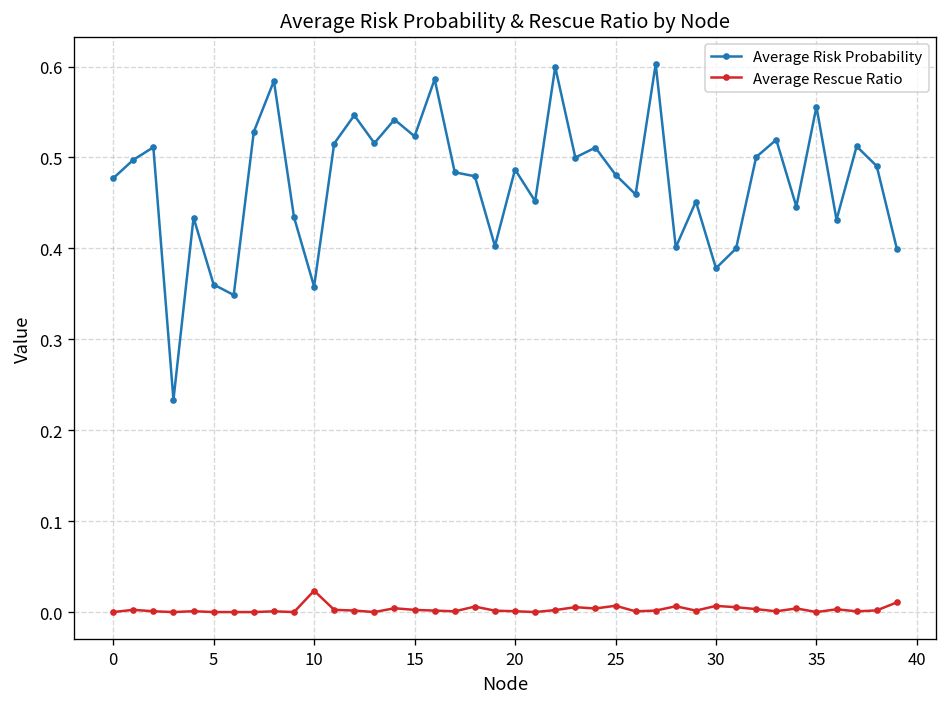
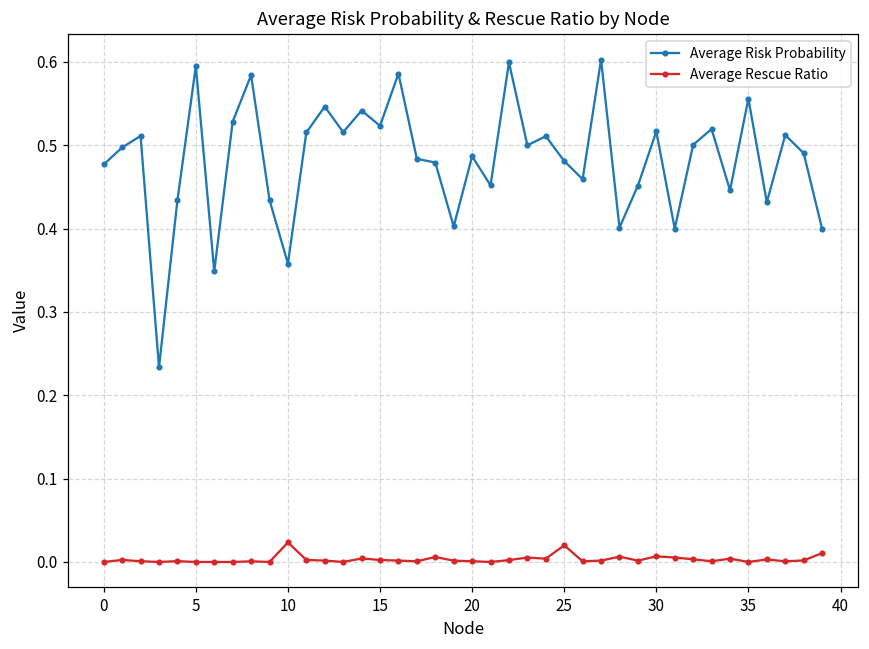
Average Risk Probability, 5: 0.36 -> 0.59
Average Rescue Ratio, 25: 0.01 -> 0.02
Average Risk Probability, 30: 0.38 -> 0.52
